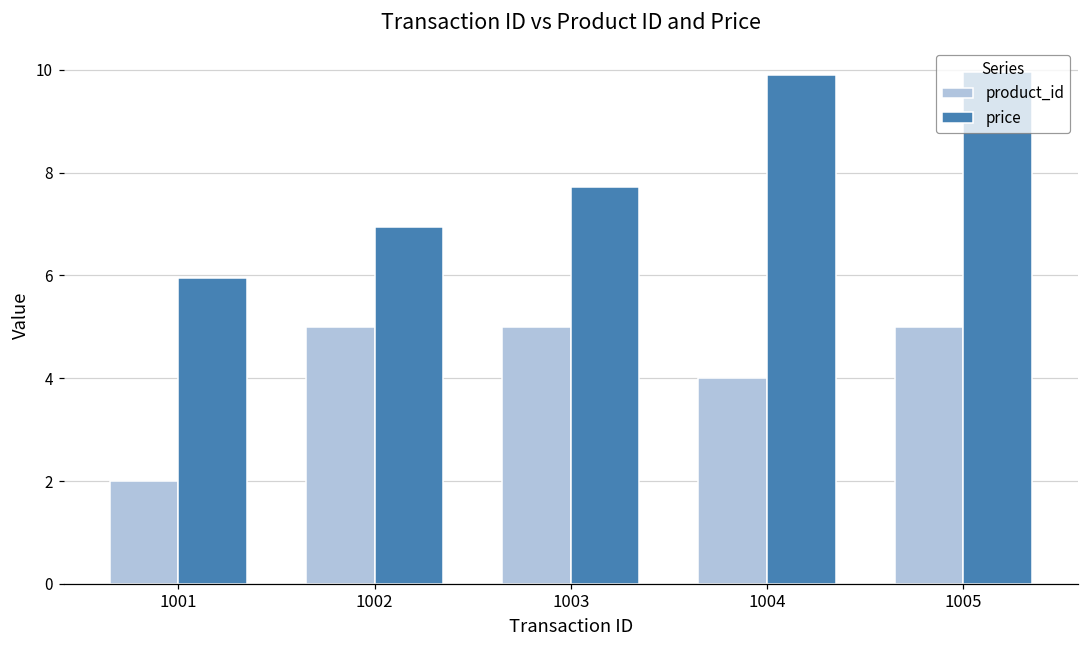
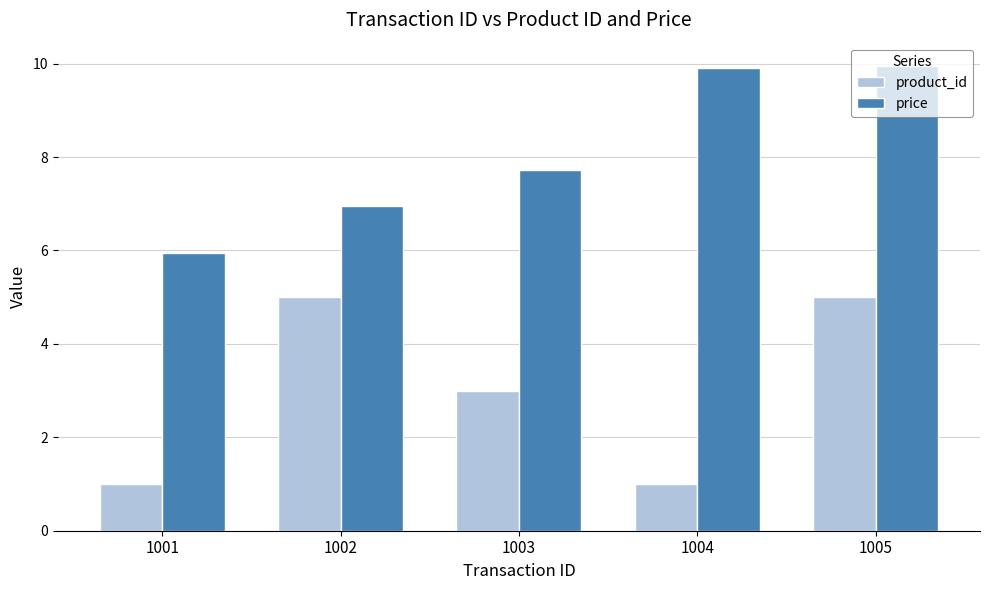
product_id, 1001: 2 -> 1
product_id, 1003: 5 -> 3
product_id, 1004: 4 -> 1
